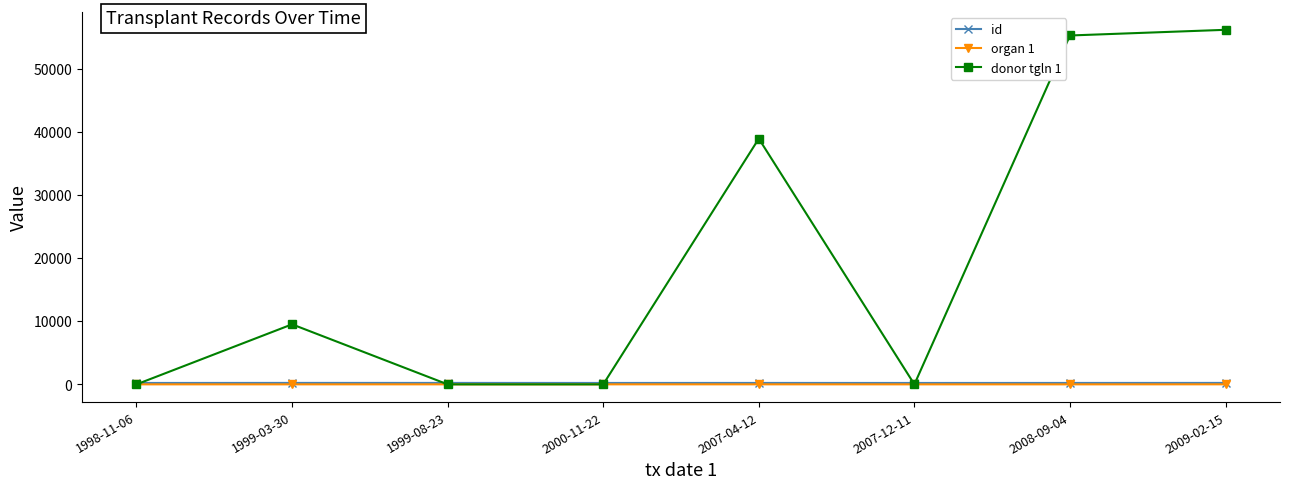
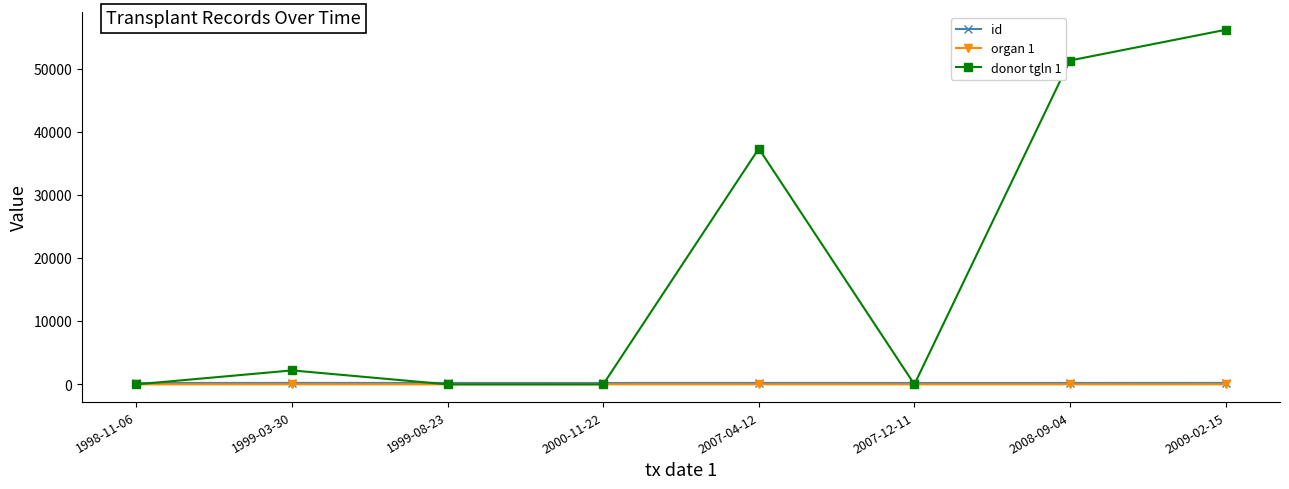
donor tgln 1, 1999-03-30: 10000 -> 2000
donor tgln 1, 2007-04-12: 39000 -> 37000
donor tgln 1, 2008-09-04: 55000 -> 51000
